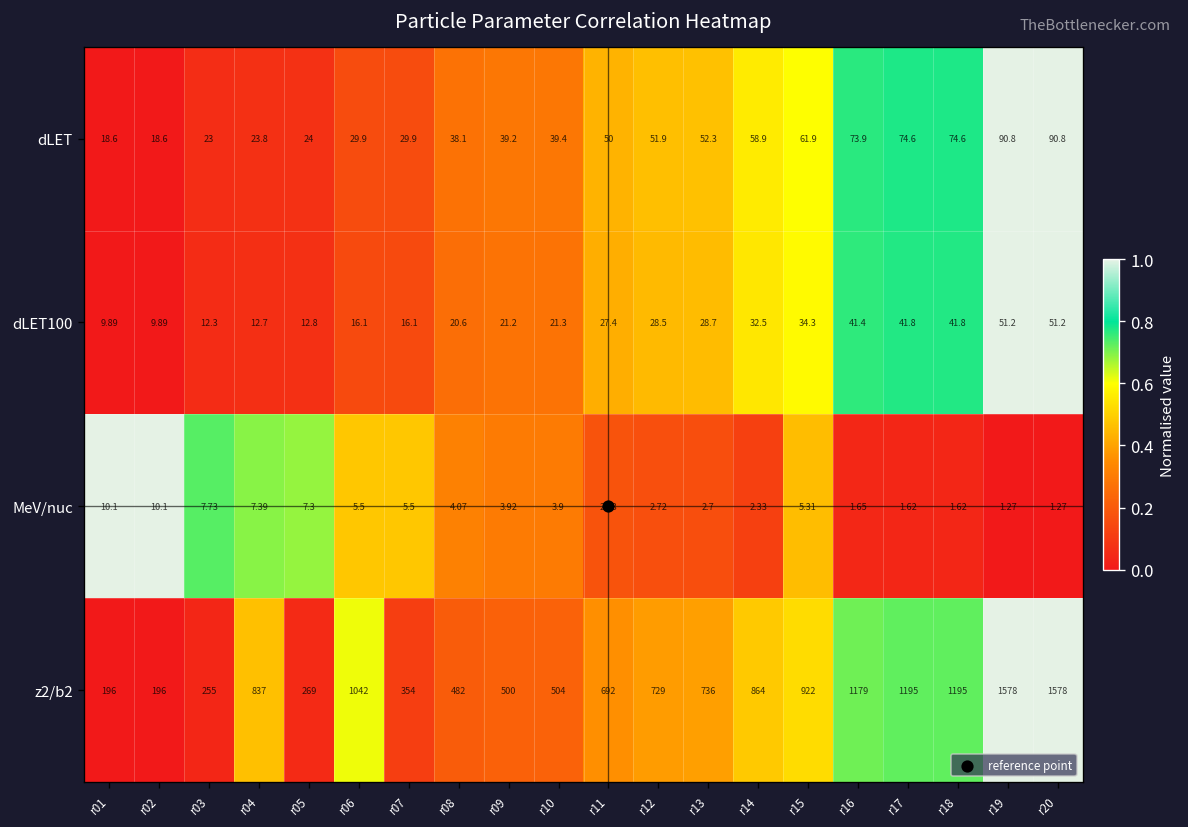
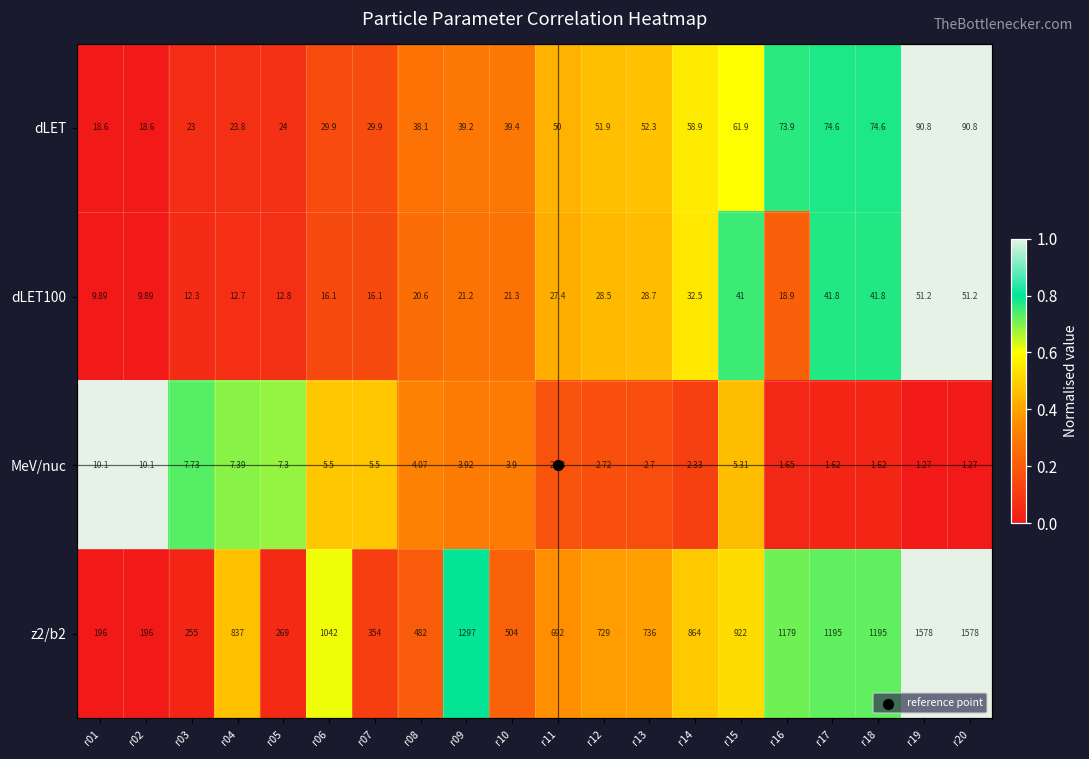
dLET100, r15: 34.3 -> 41
dLET100, r16: 41.4 -> 18.9
z2/b2, r09: 500 -> 1297
